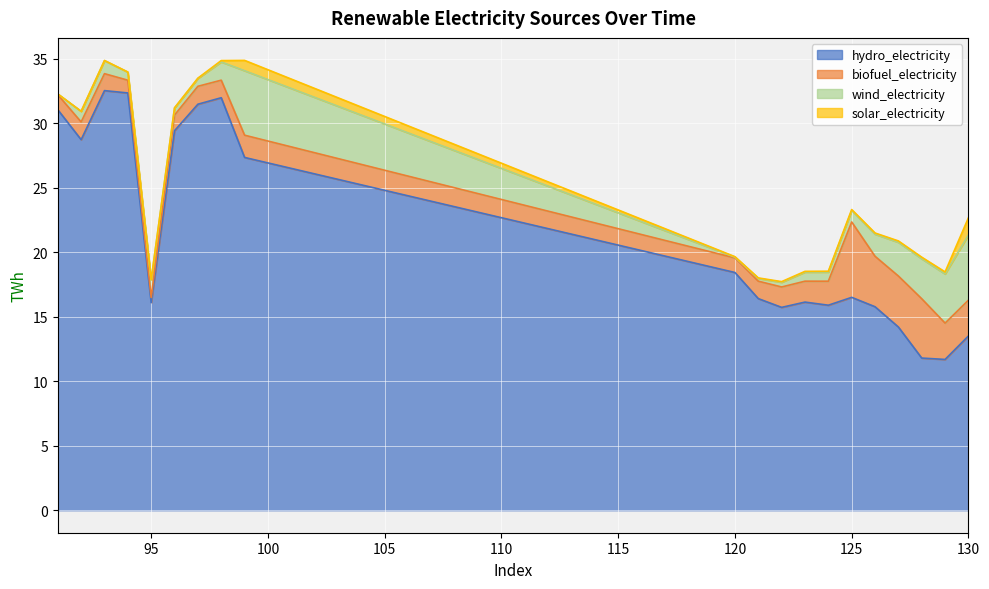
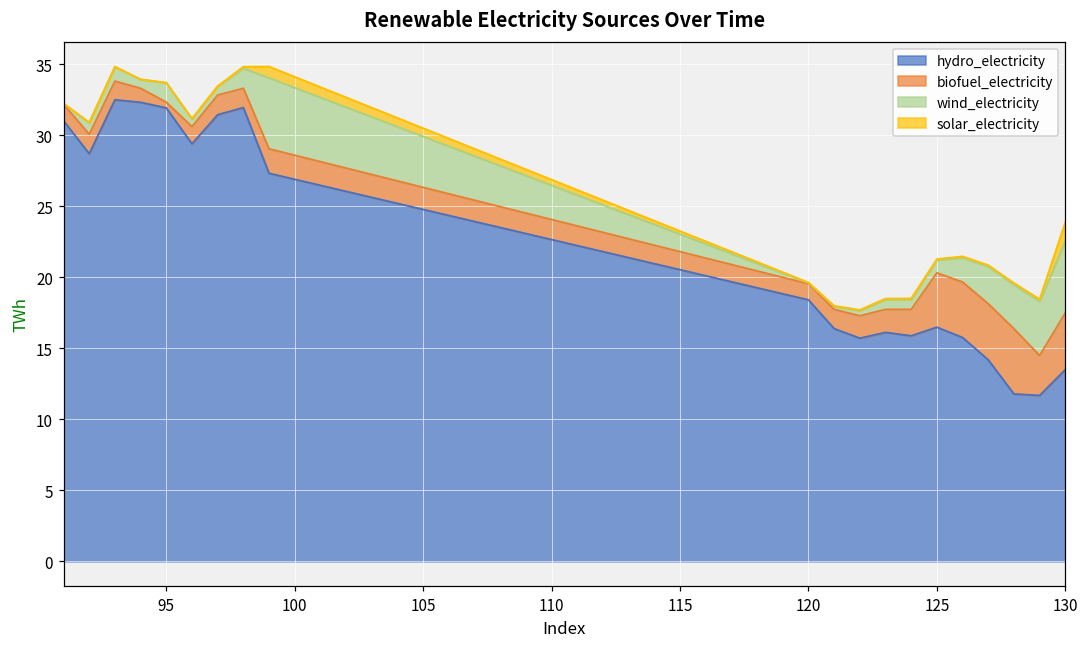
hydro_electricity, 95: 16.1 -> 31.9
biofuel_electricity, 125: 5.8 -> 3.8
biofuel_electricity, 130: 2.8 -> 4.0
